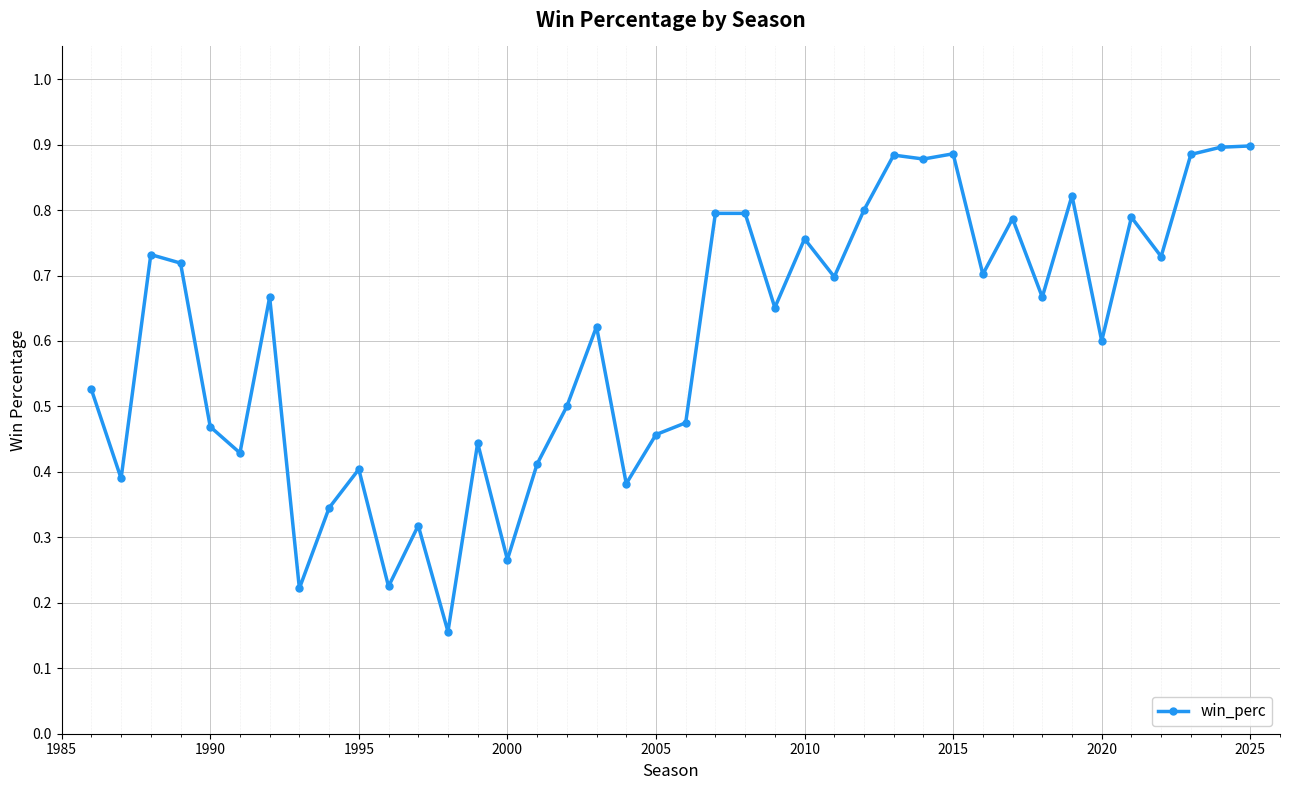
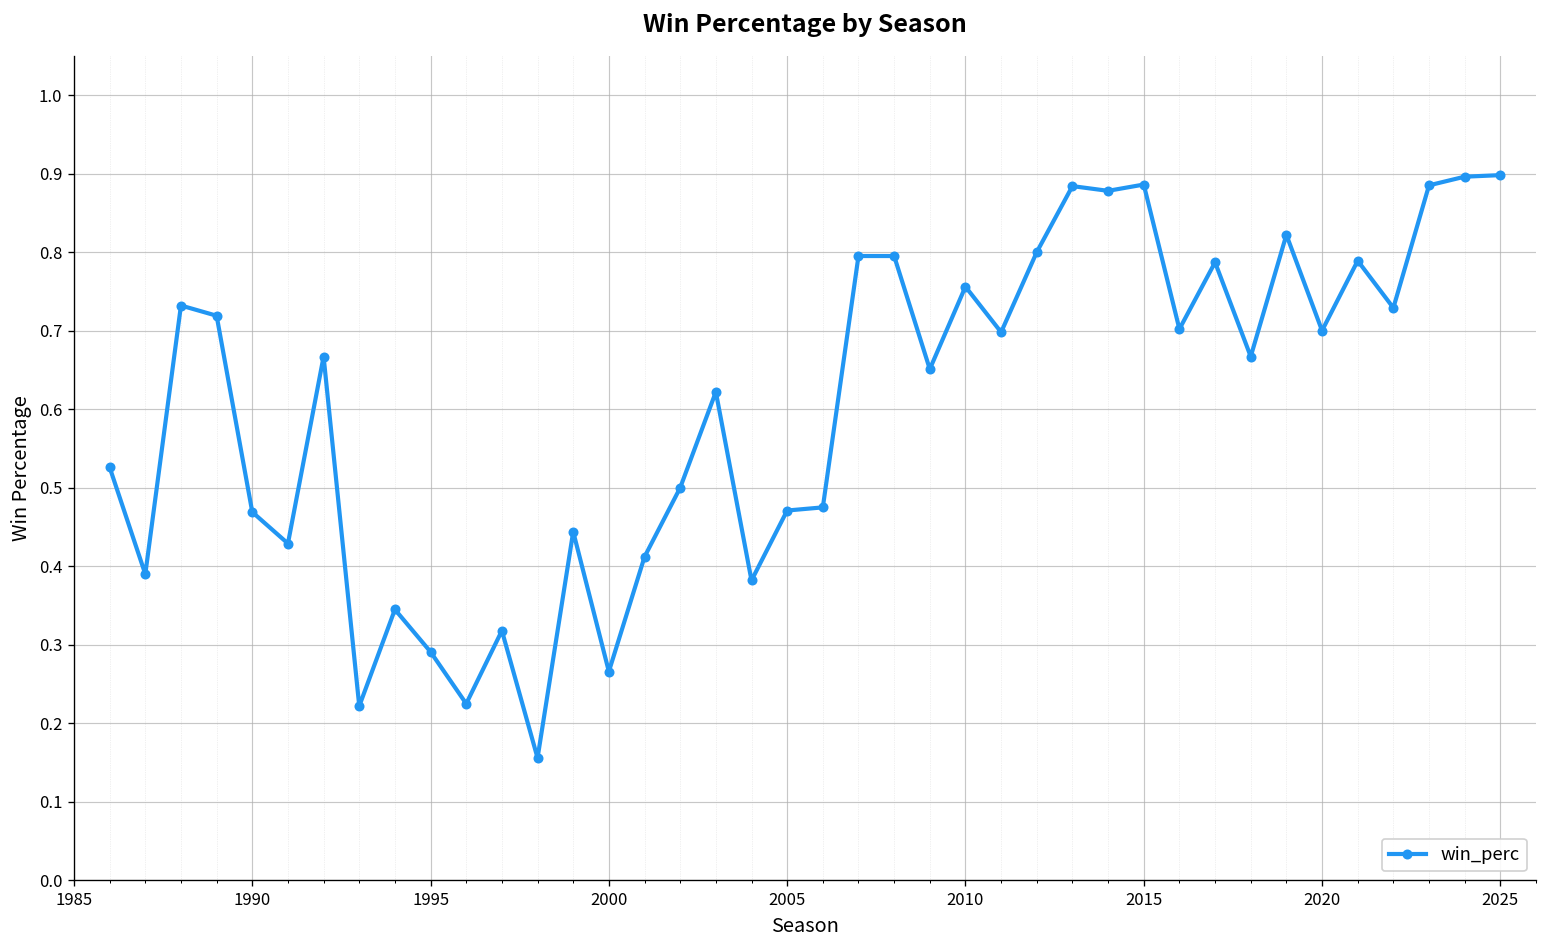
1995: 0.40 -> 0.29
2005: 0.46 -> 0.47
2020: 0.6 -> 0.7
